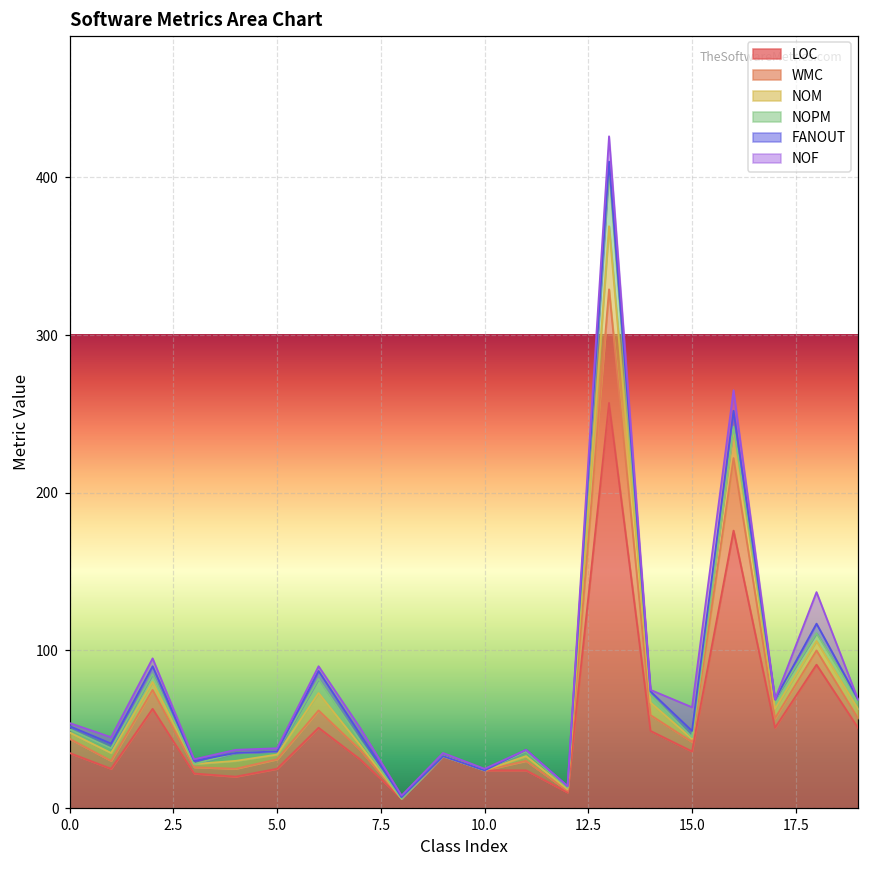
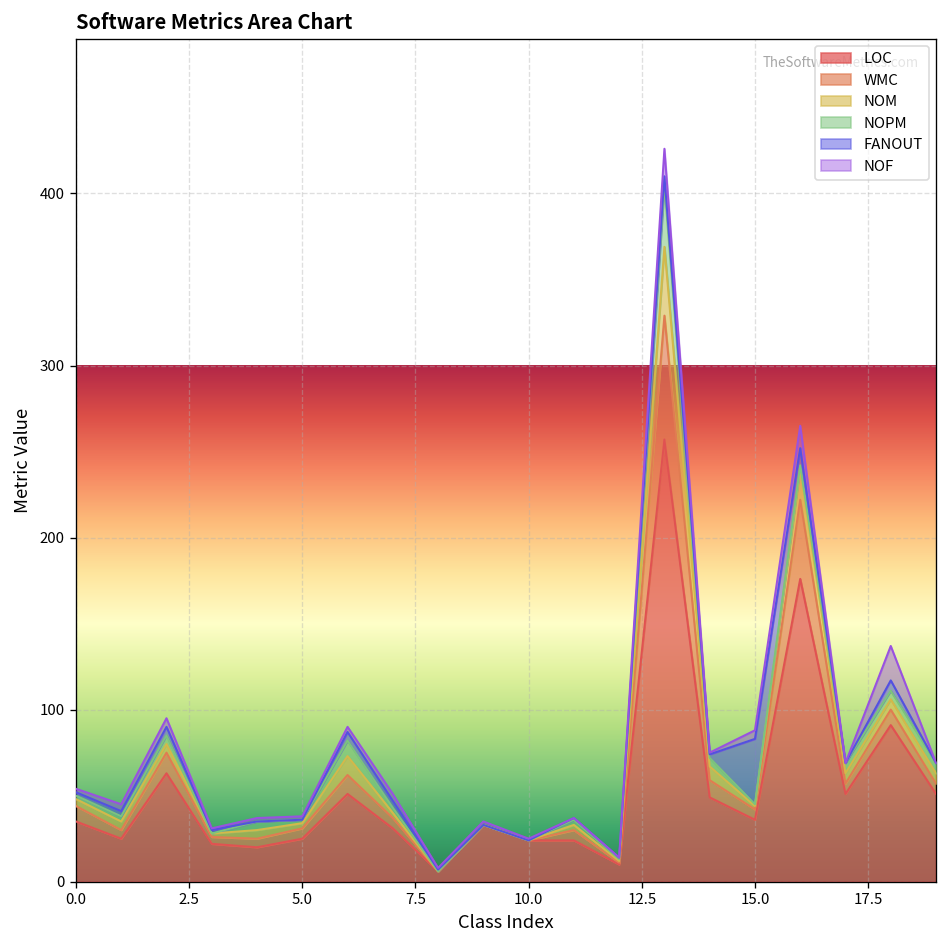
FANOUT, 15.0: 4 -> 38
NOF, 15.0: 15 -> 5
